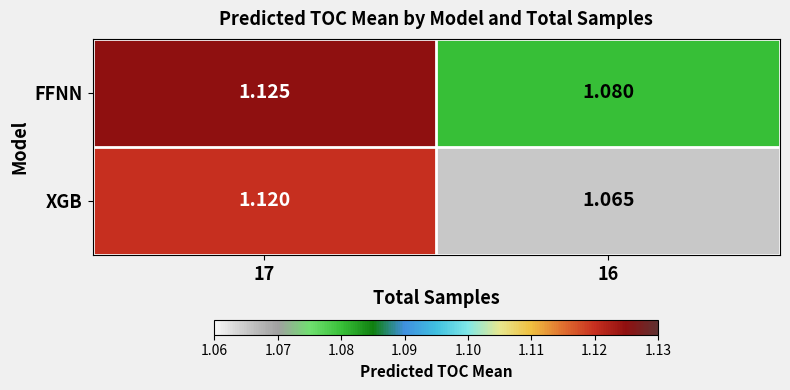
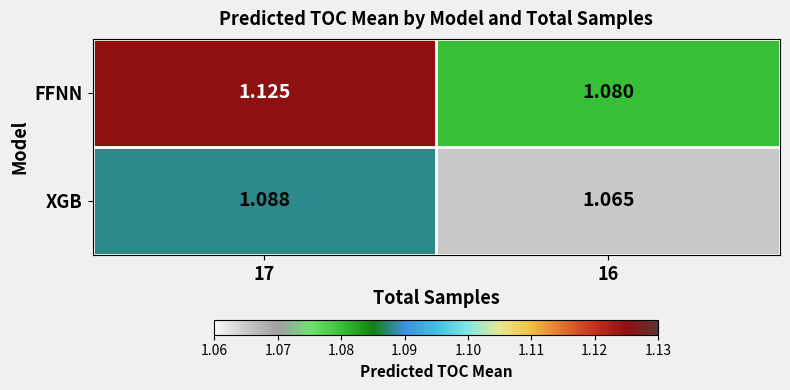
XGB, 17: 1.120 -> 1.088
